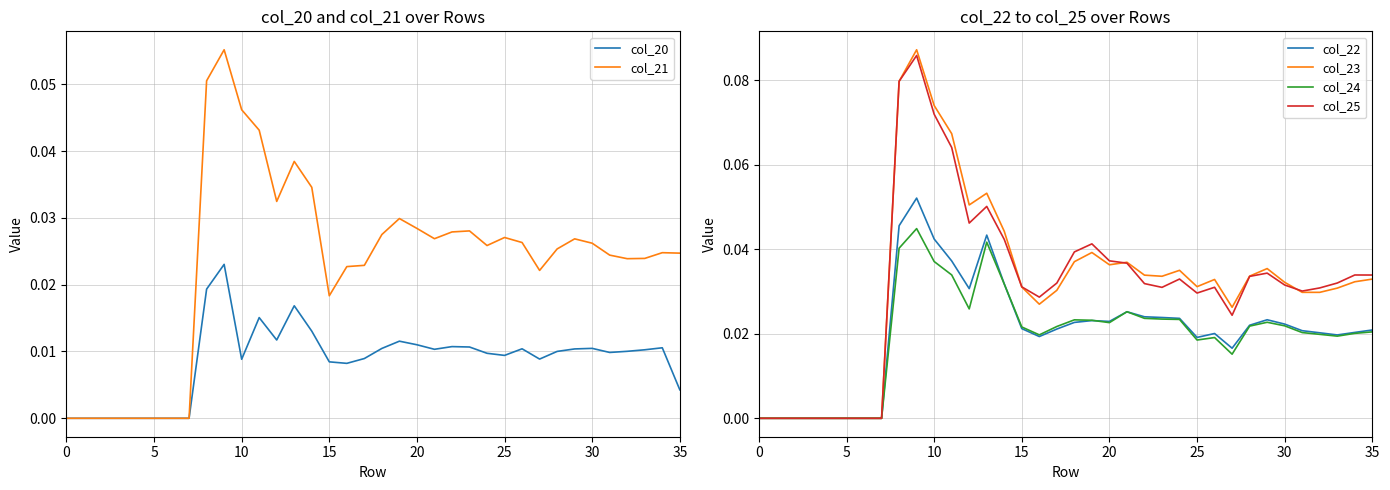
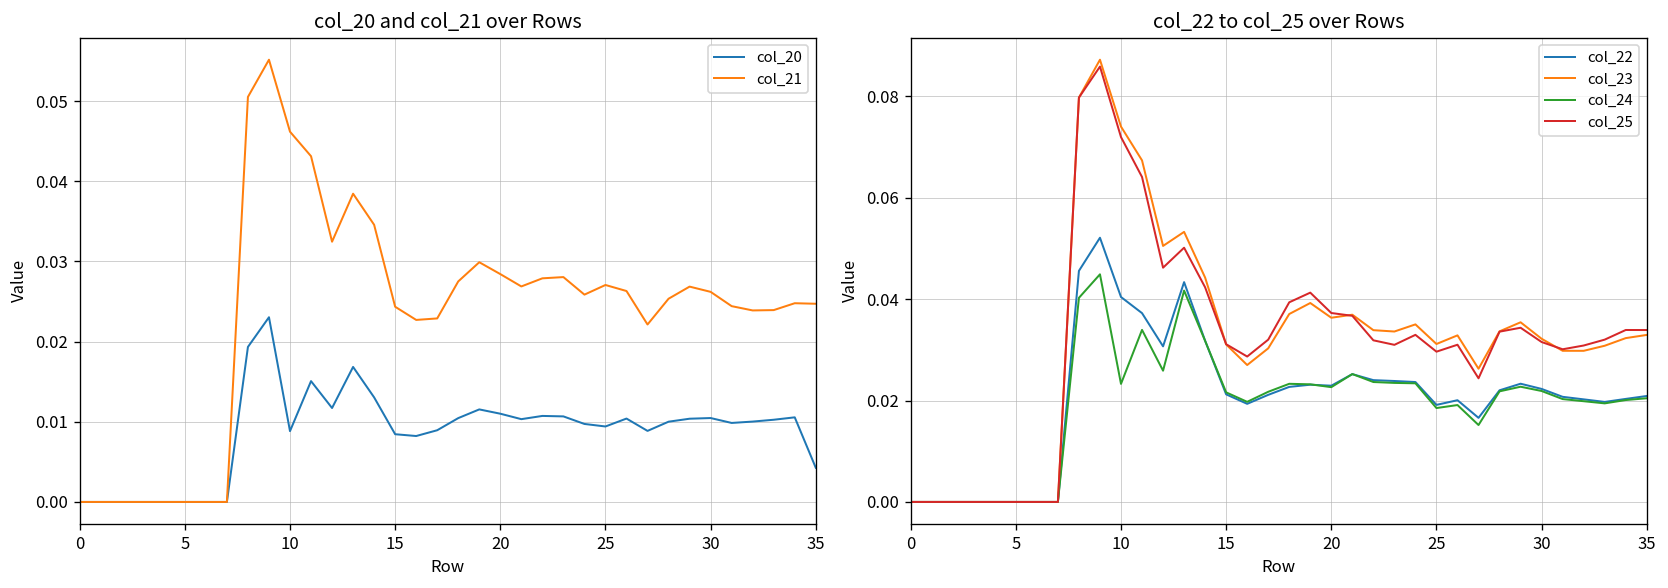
col_20 and col_21 over Rows, col_21, 15: 0.018 -> 0.024
col_22 to col_25 over Rows, col_22, 10: 0.042 -> 0.040
col_22 to col_25 over Rows, col_24, 10: 0.037 -> 0.023
